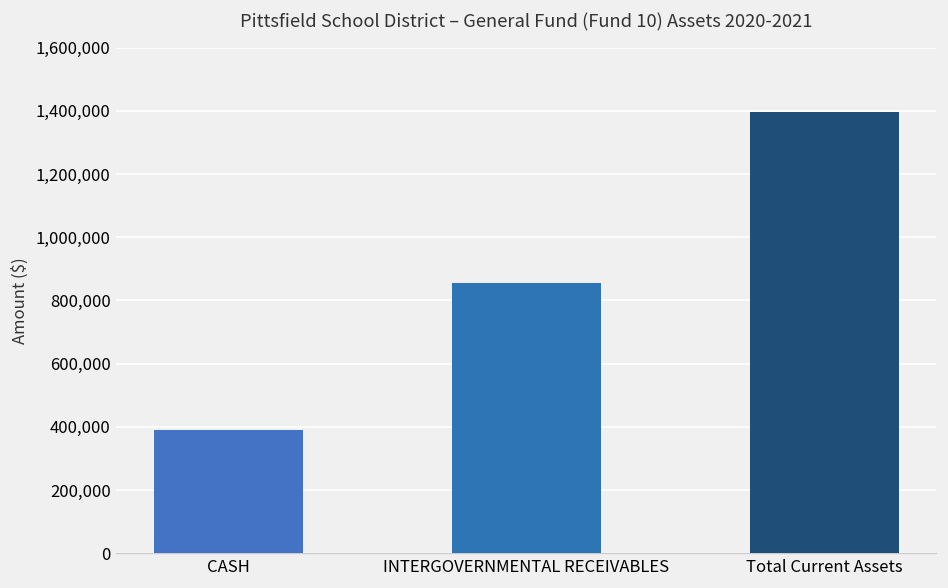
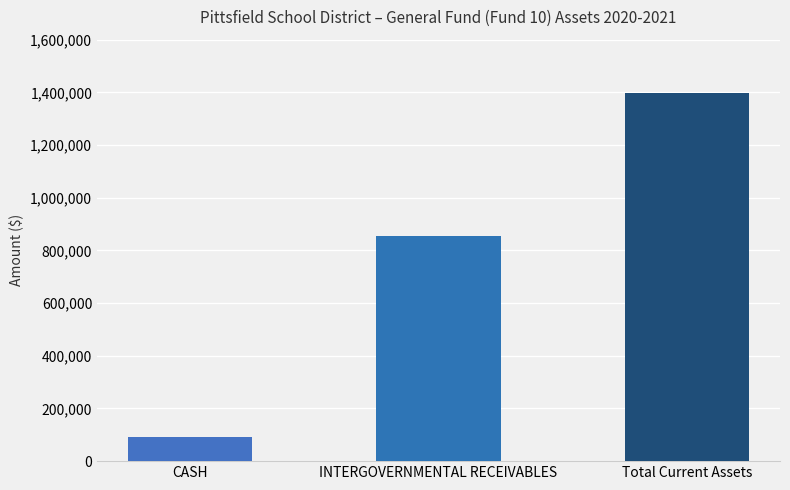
CASH: 390,000 -> 90,000
